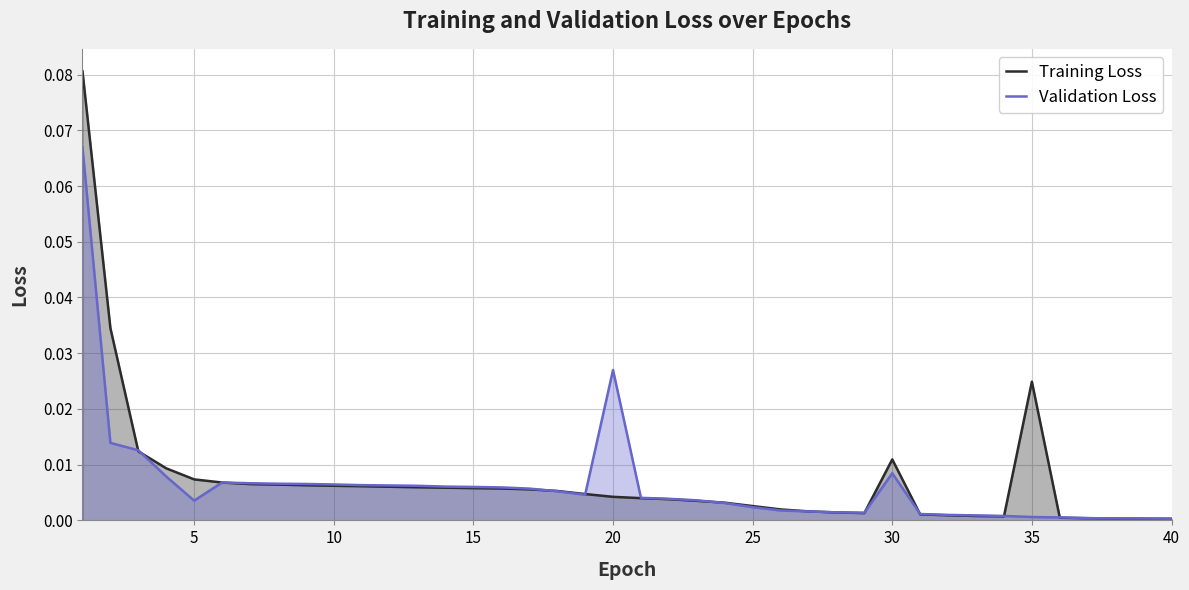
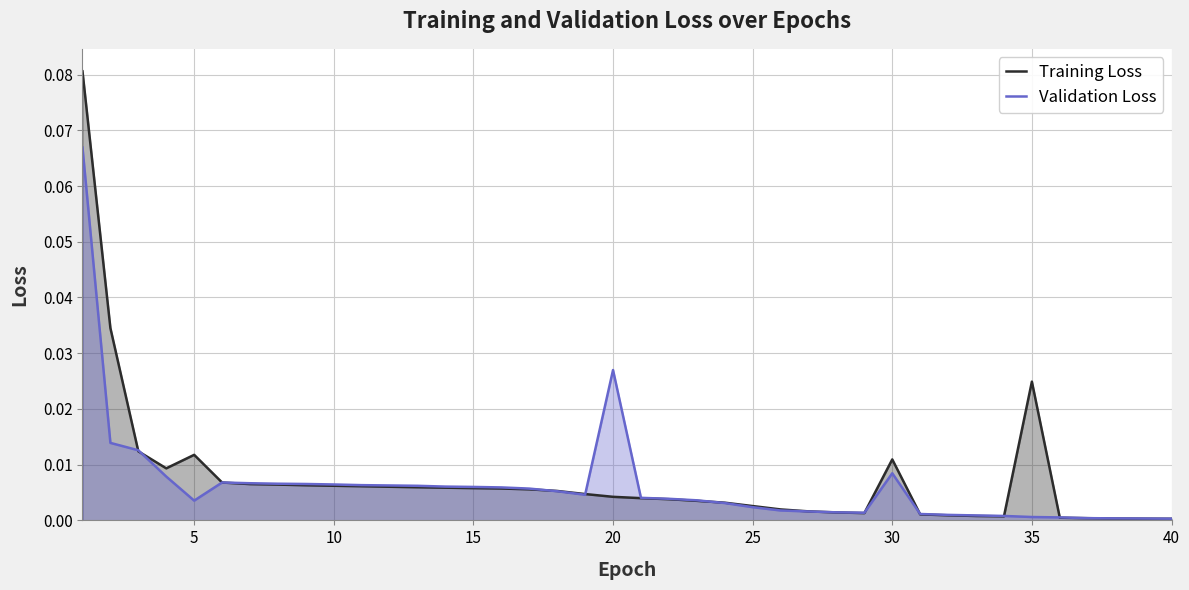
Training Loss, 5: 0.007 -> 0.012
